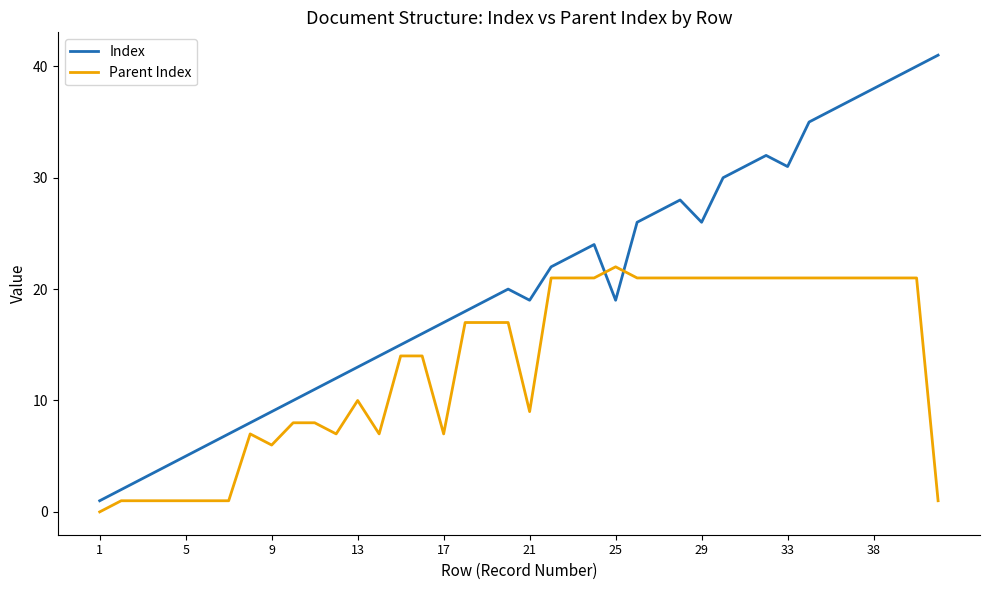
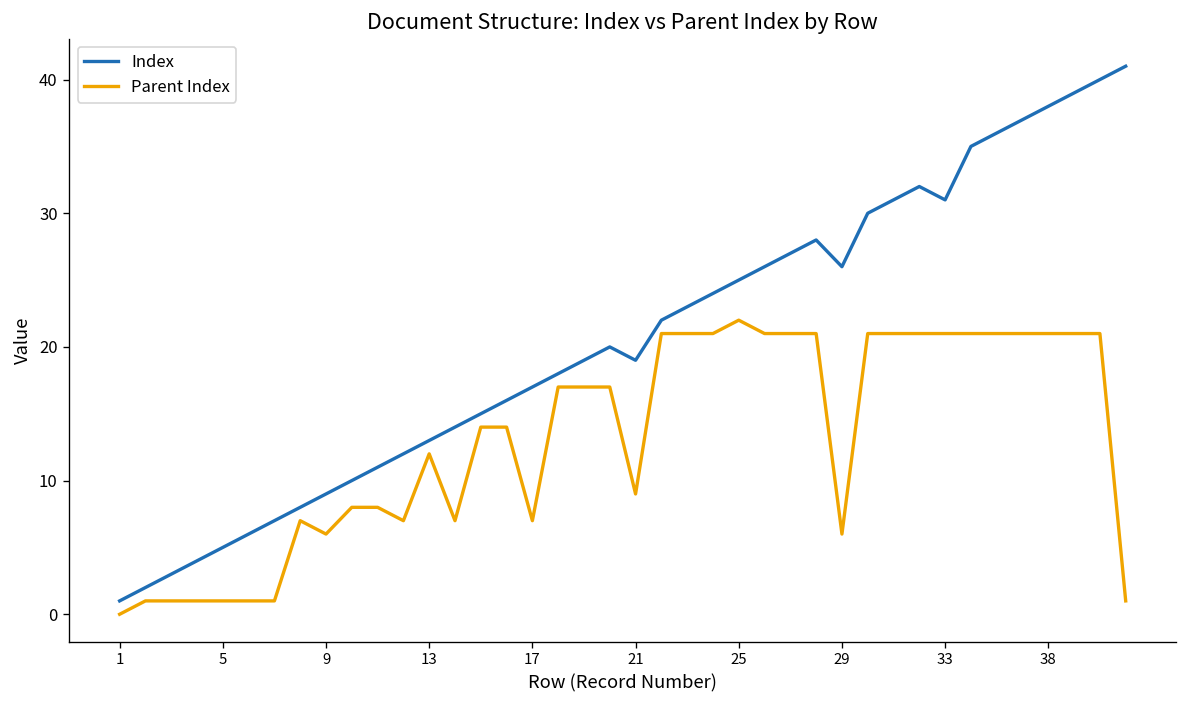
Parent Index, 13: 10 -> 12
Index, 25: 19 -> 25
Parent Index, 29: 21 -> 6
